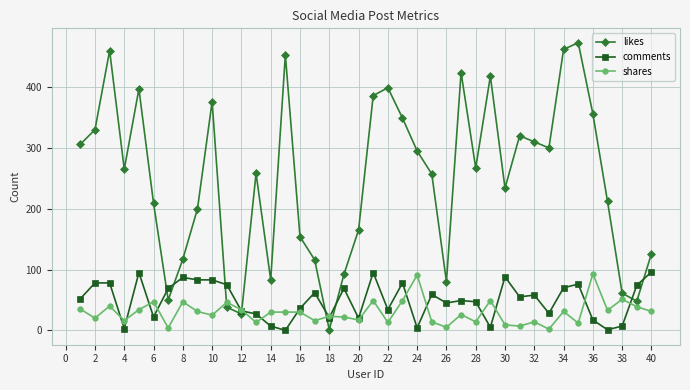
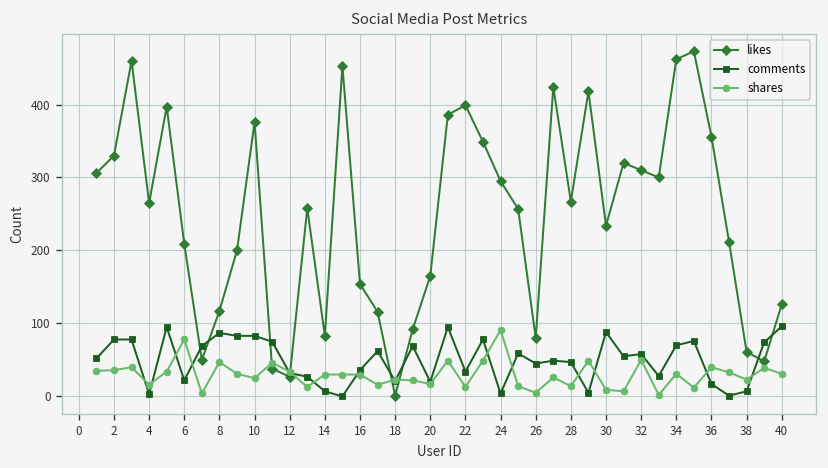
shares, 2: 20 -> 40
shares, 6: 50 -> 80
shares, 32: 10 -> 50
shares, 36: 90 -> 40
shares, 38: 50 -> 20
